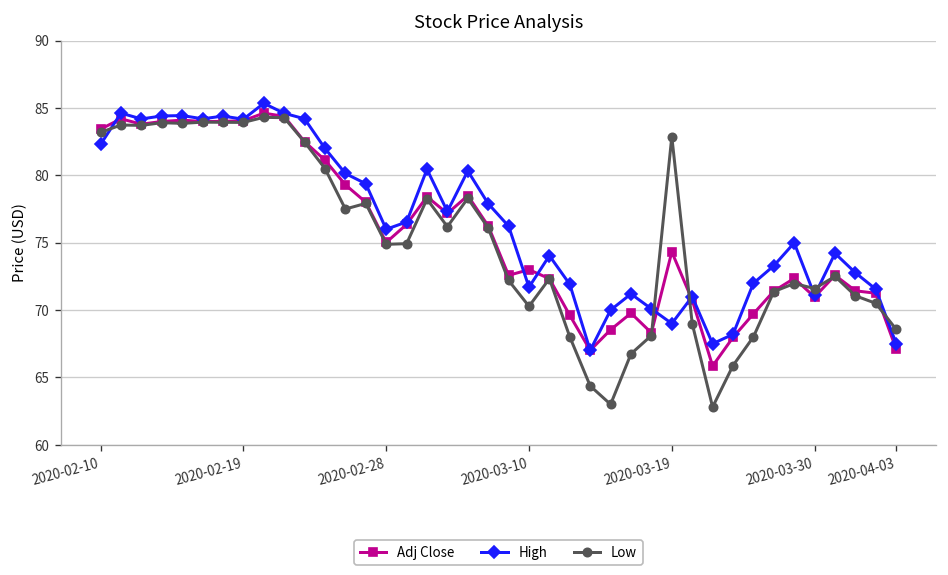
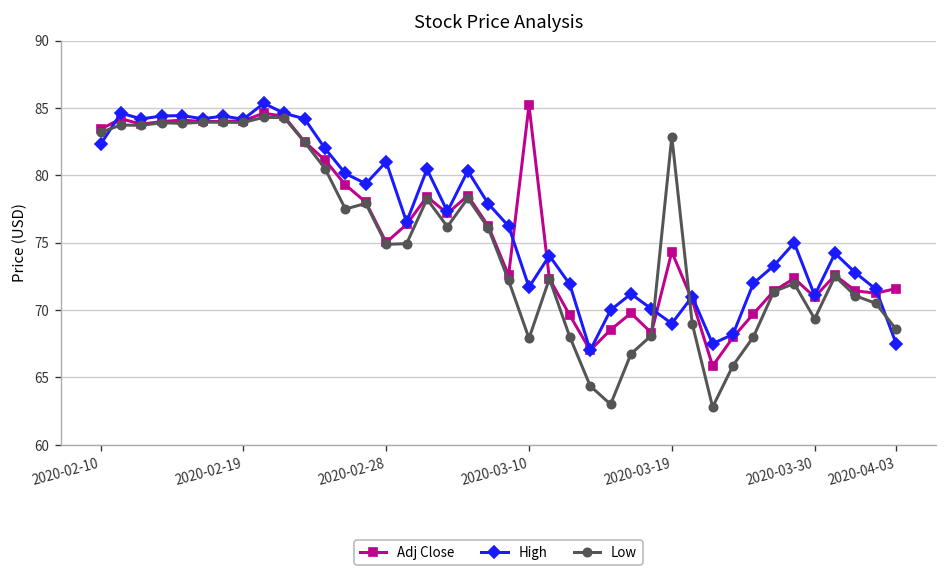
High, 2020-02-28: 76 -> 81
Adj Close, 2020-03-10: 73.0 -> 85.2
Low, 2020-03-10: 70.3 -> 67.9
Low, 2020-03-30: 71.6 -> 69.4
Adj Close, 2020-04-03: 67.1 -> 71.6
